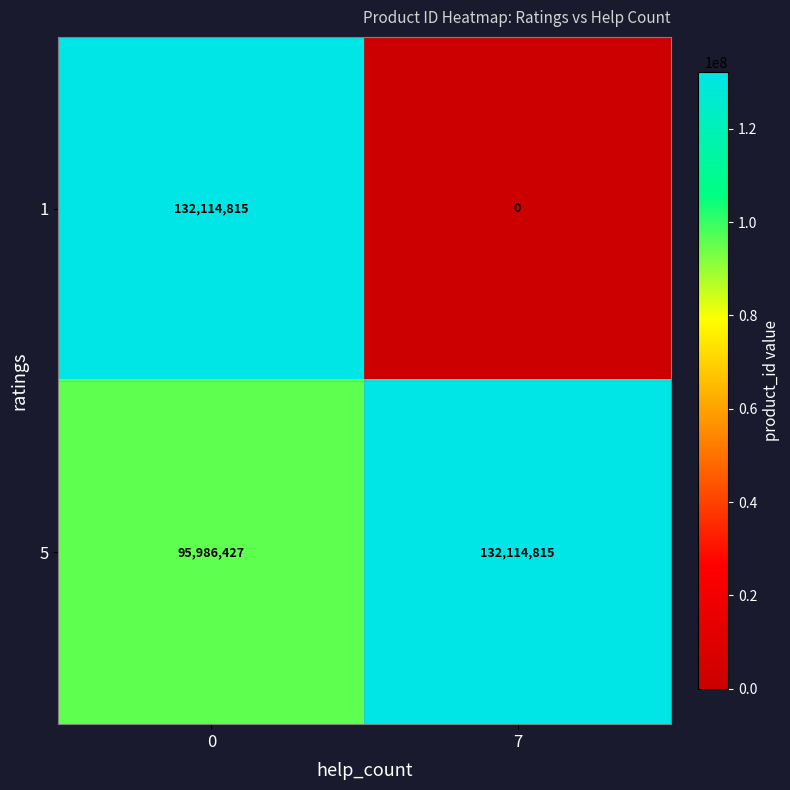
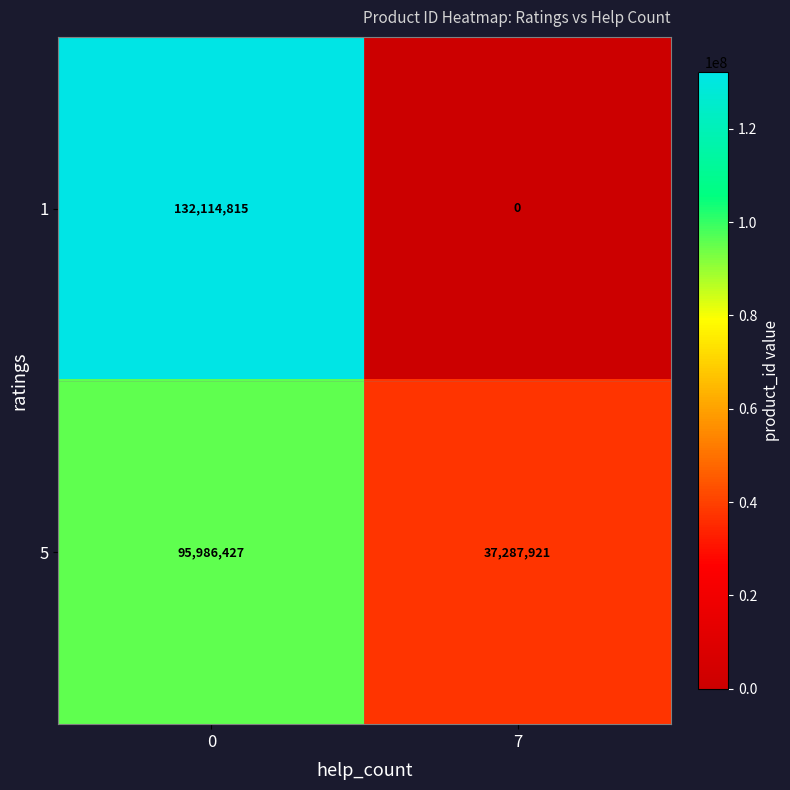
5, 7: 132,114,815 -> 37,287,921
